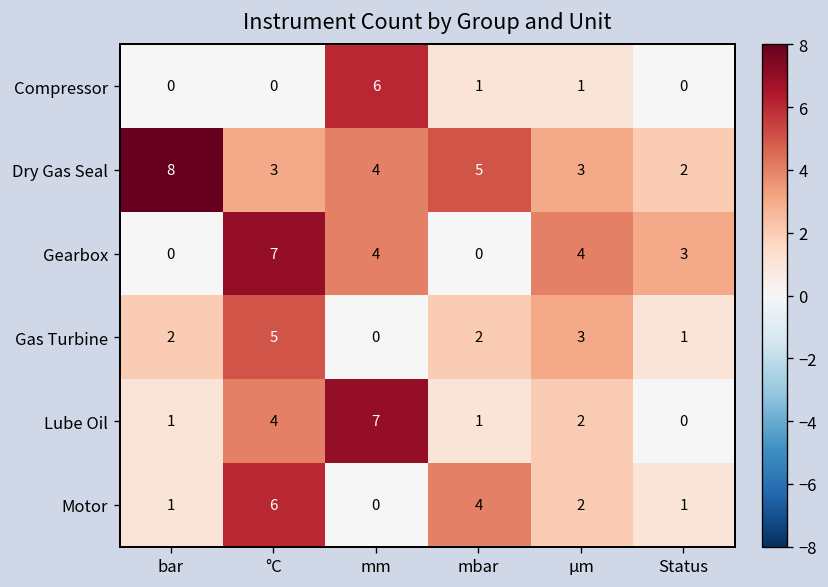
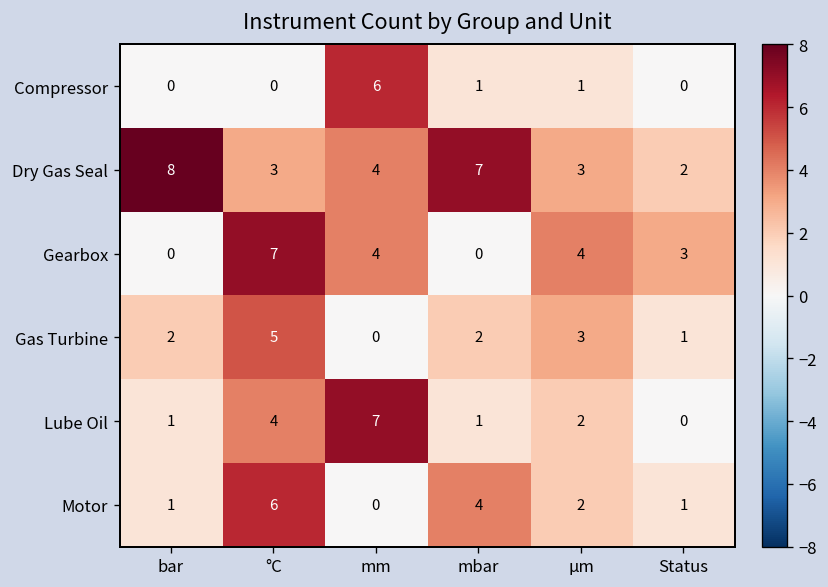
Dry Gas Seal, mbar: 5 -> 7
